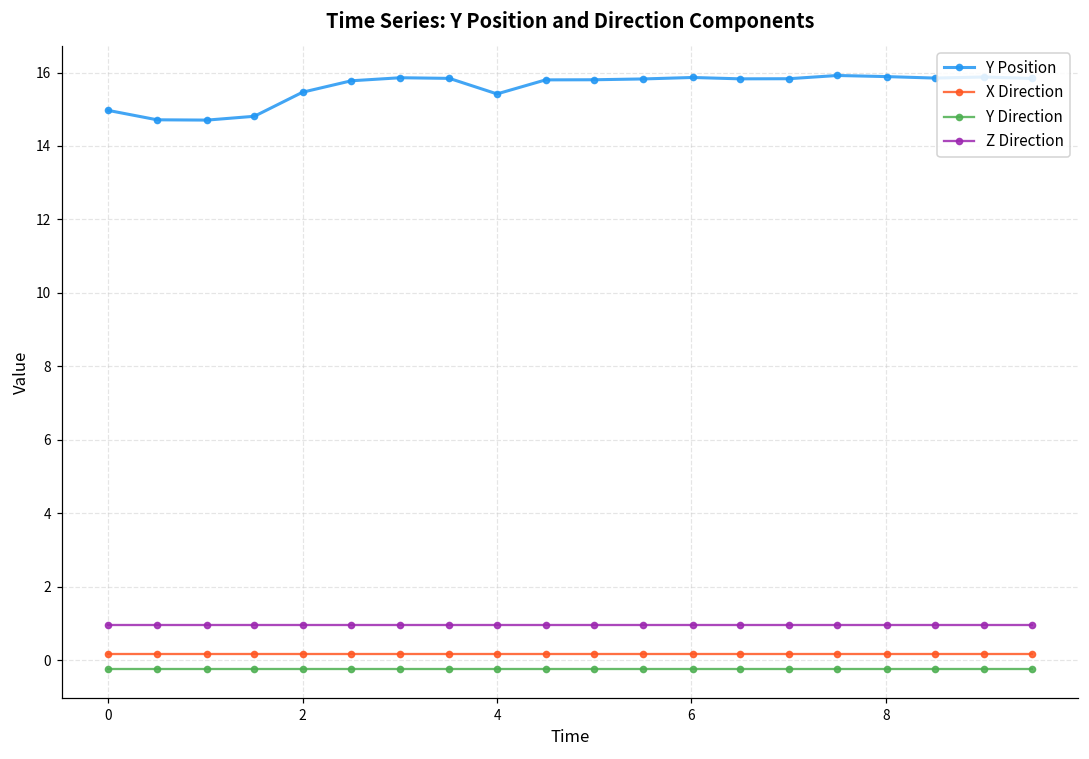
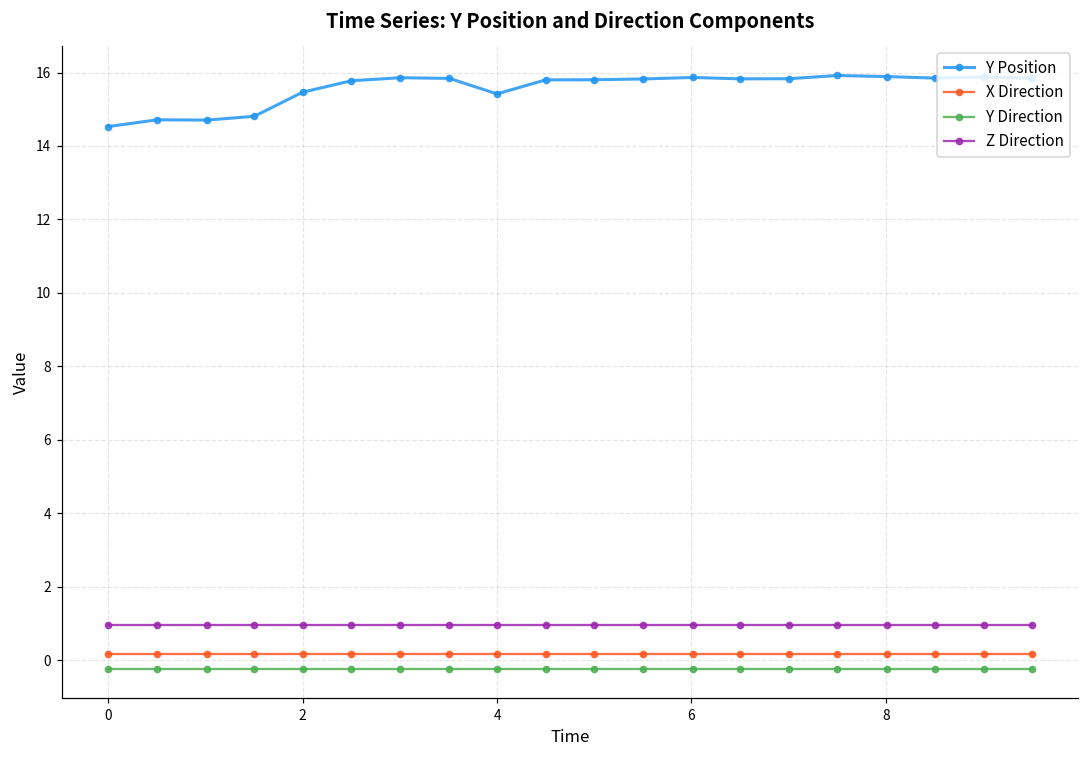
Y Position, 0: 15.0 -> 14.5
